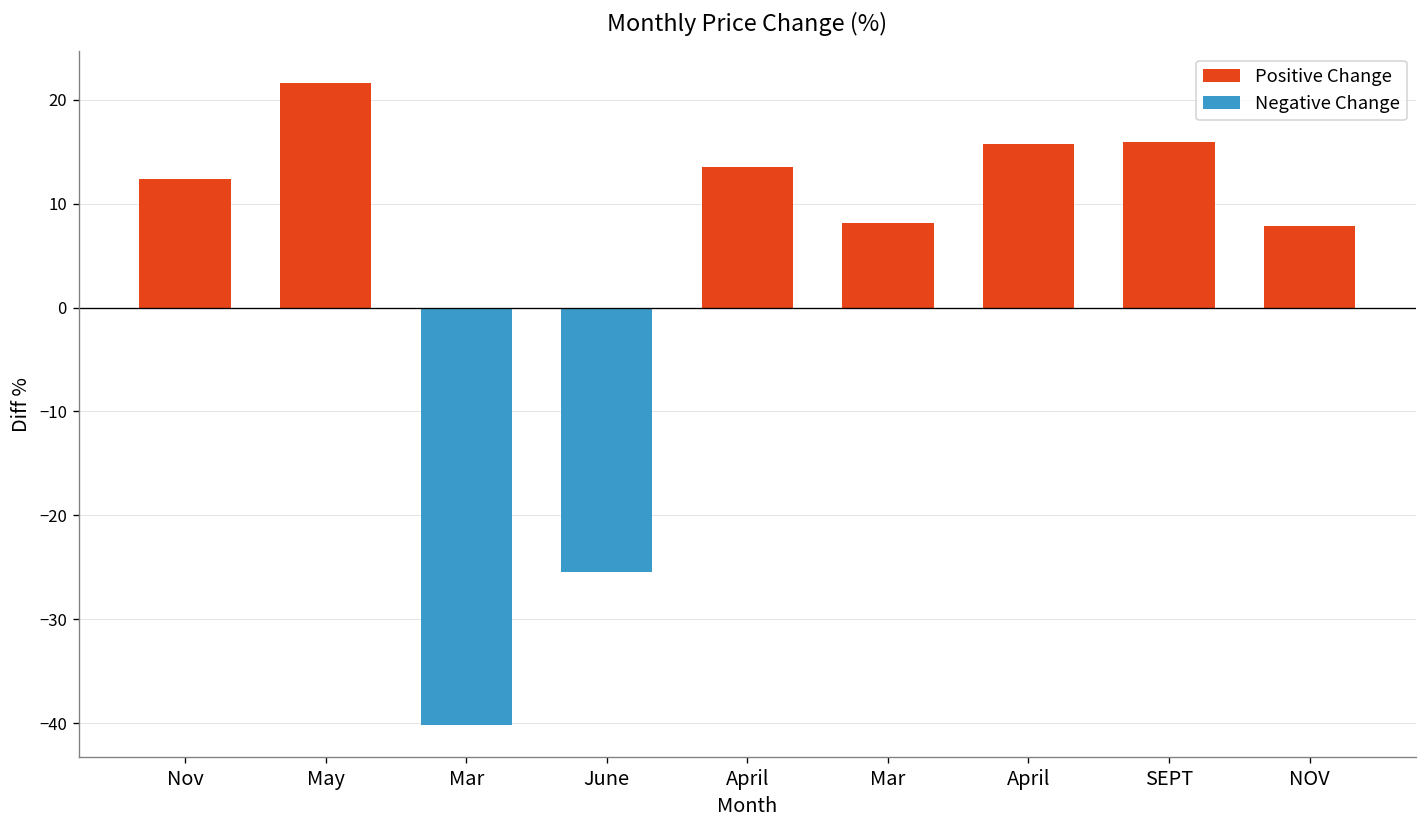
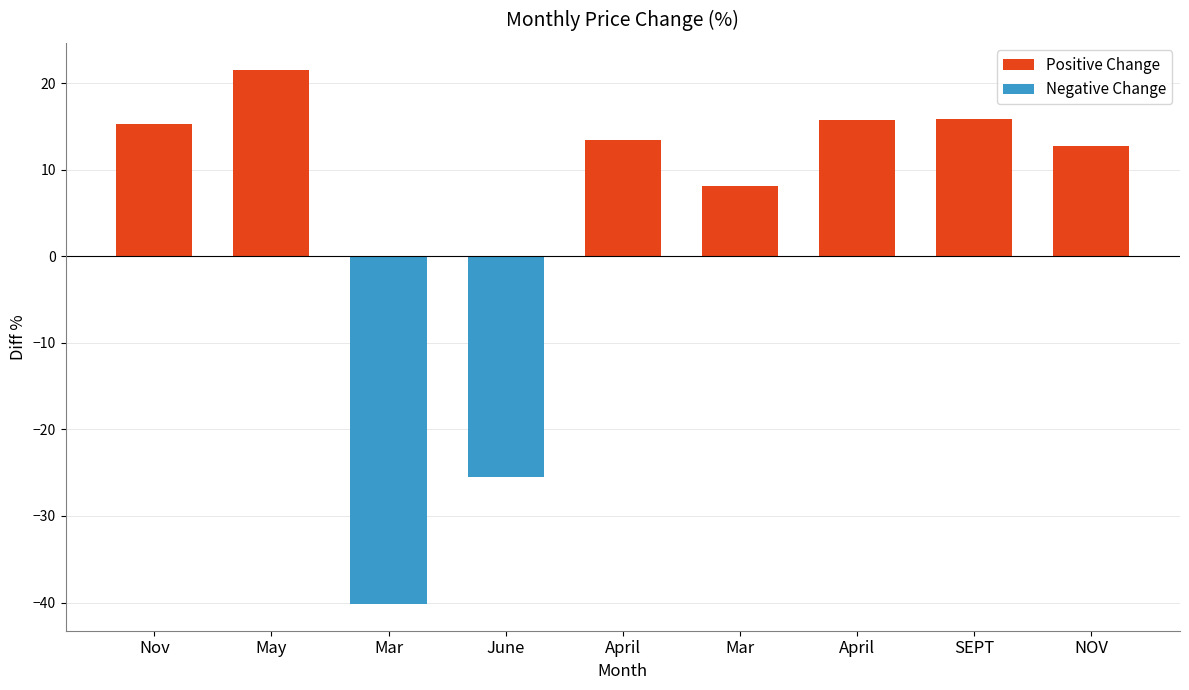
Nov: 12 -> 15
NOV: 8 -> 13
